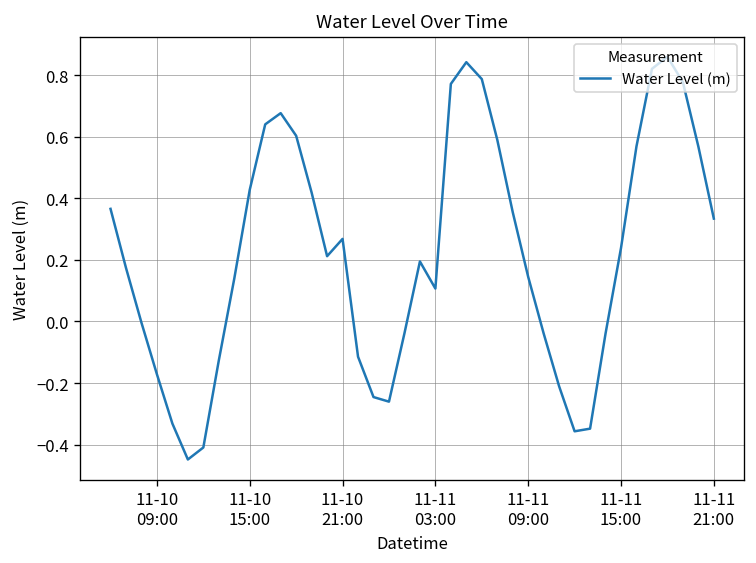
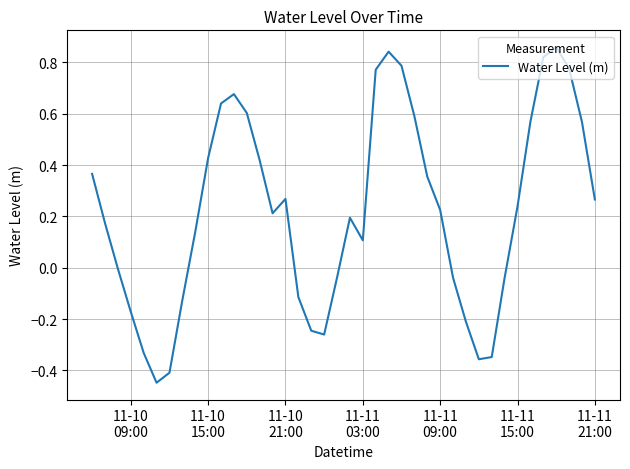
11-11 09:00: 0.14 -> 0.23
11-11 21:00: 0.33 -> 0.27
